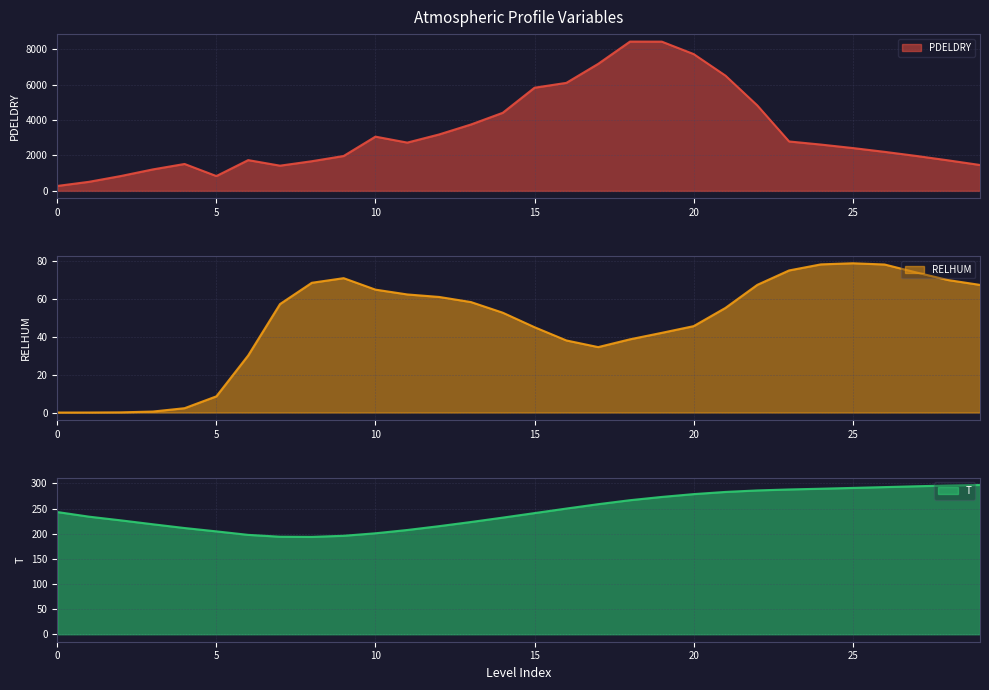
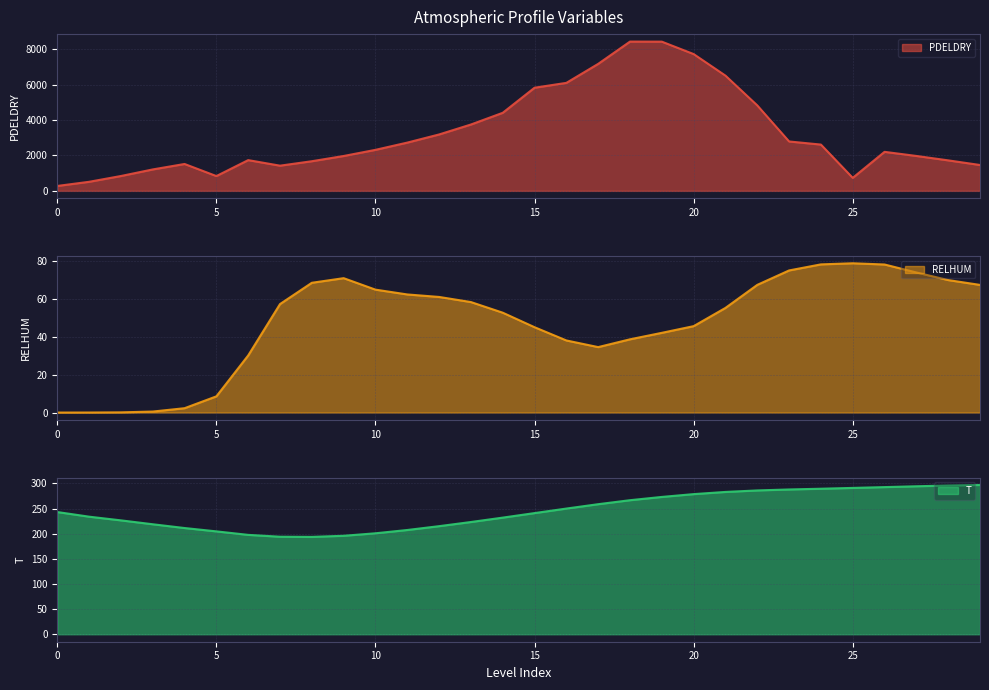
Atmospheric Profile Variables, 10: 3100 -> 2300
Atmospheric Profile Variables, 25: 2400 -> 700
